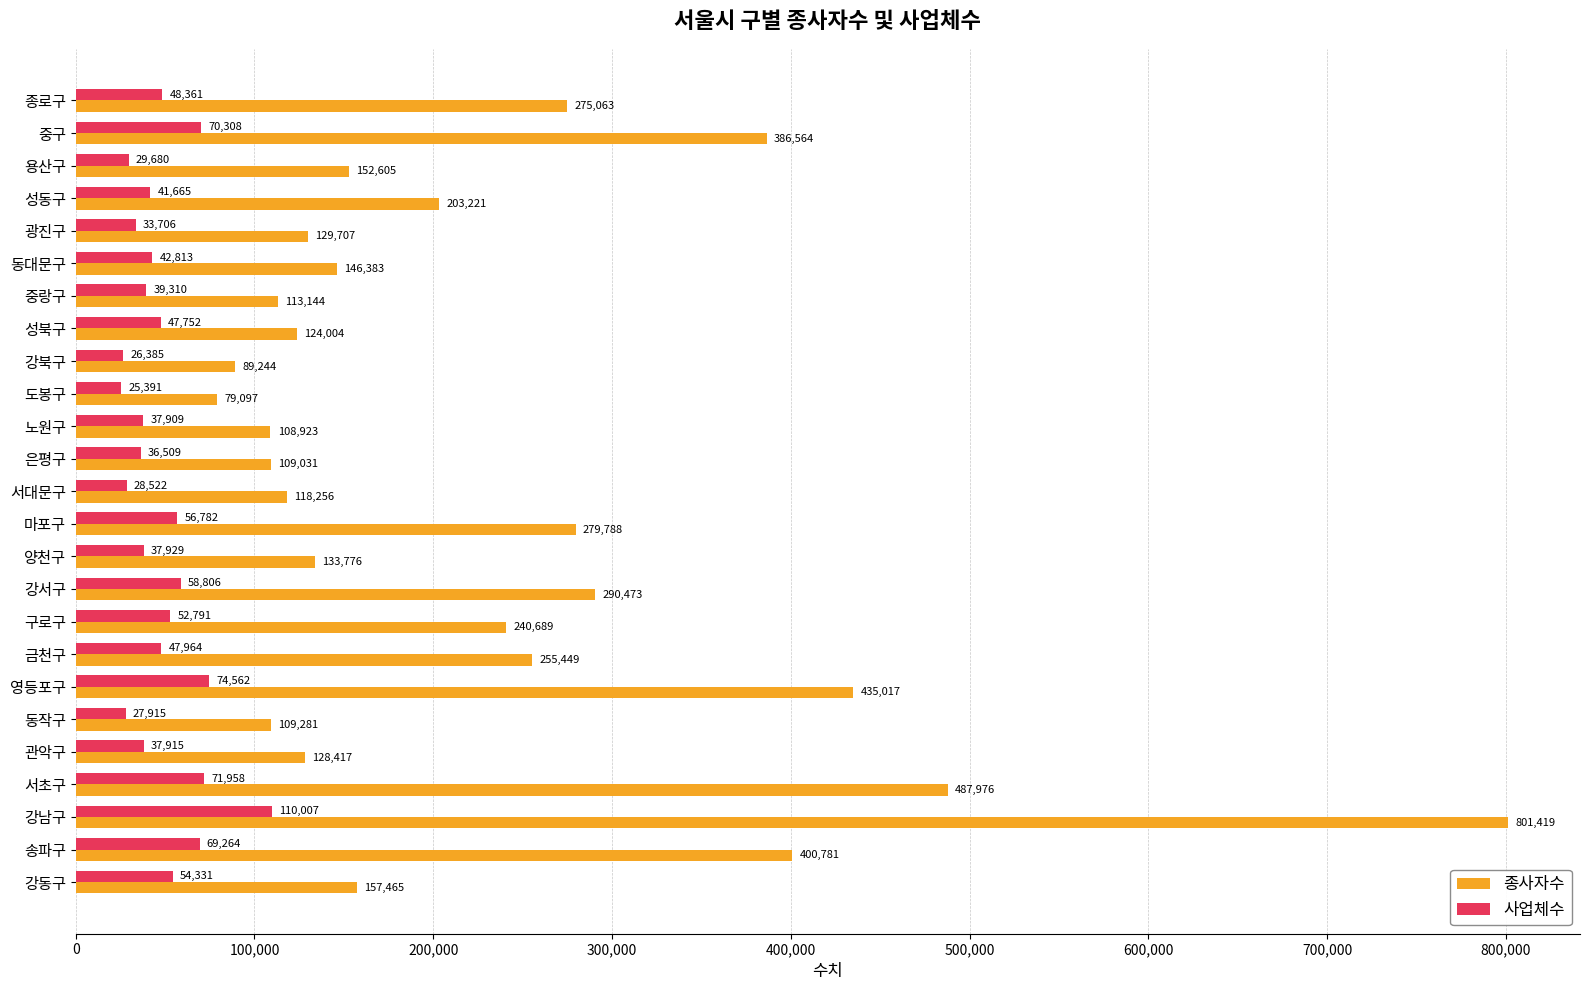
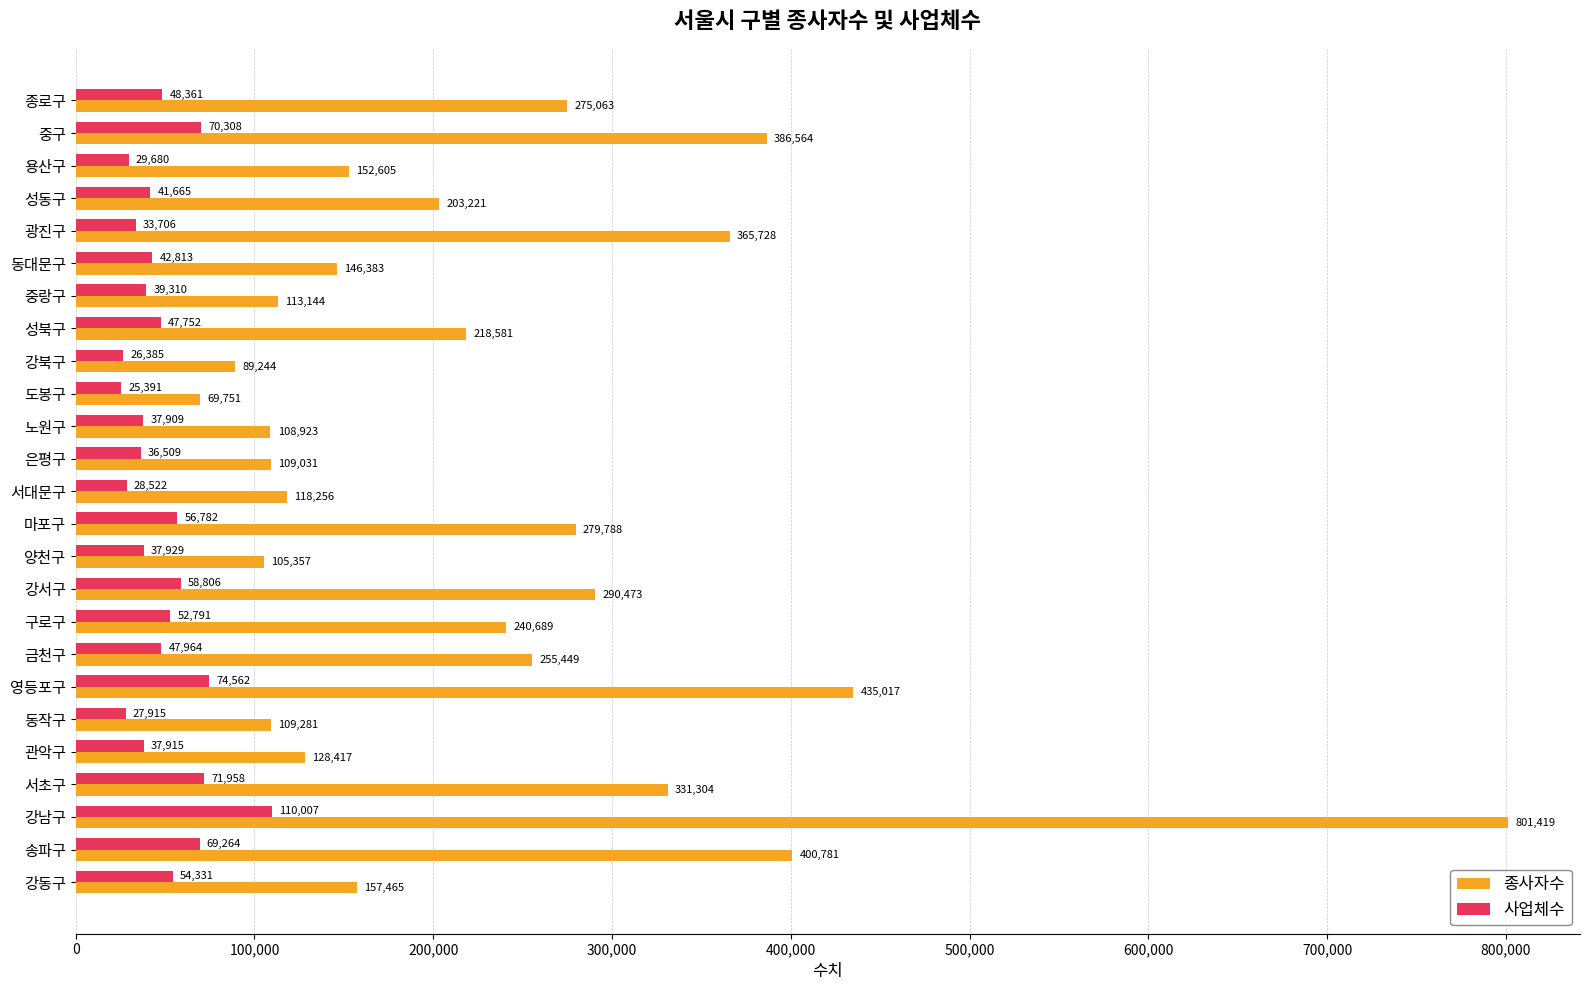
종사자수, 광진구: 129,707 -> 365,728
종사자수, 성북구: 124,004 -> 218,581
종사자수, 도봉구: 79,097 -> 69,751
종사자수, 양천구: 133,776 -> 105,357
종사자수, 서초구: 487,976 -> 331,304
